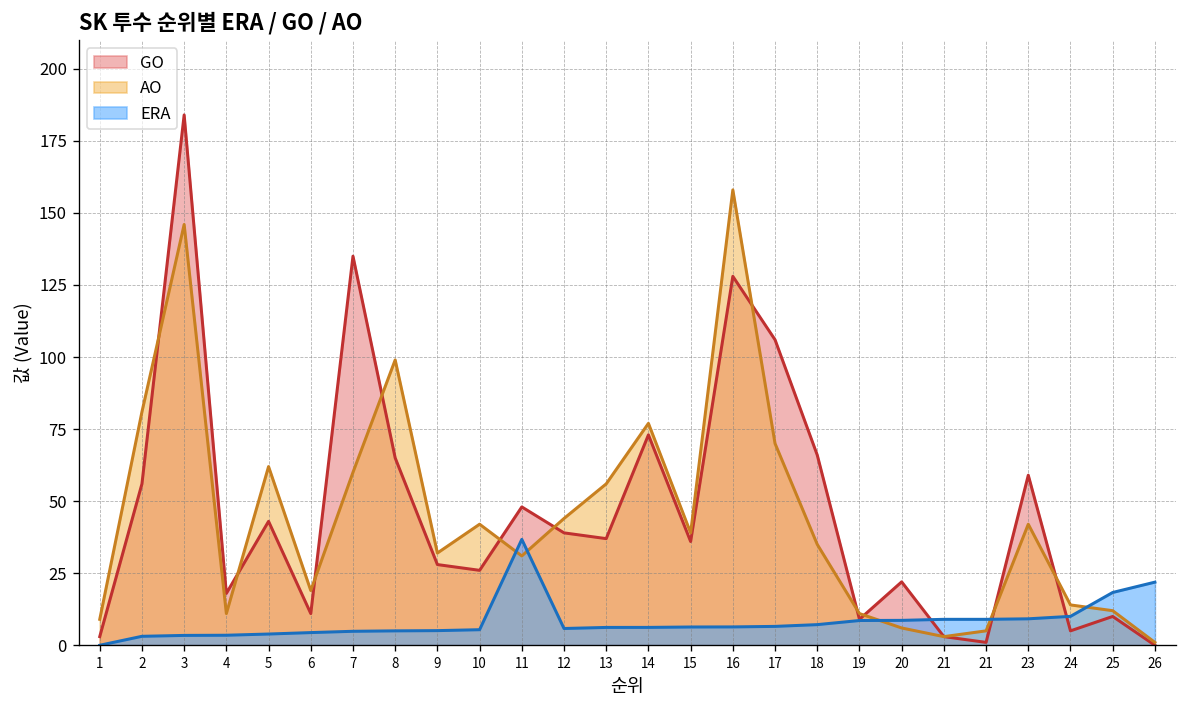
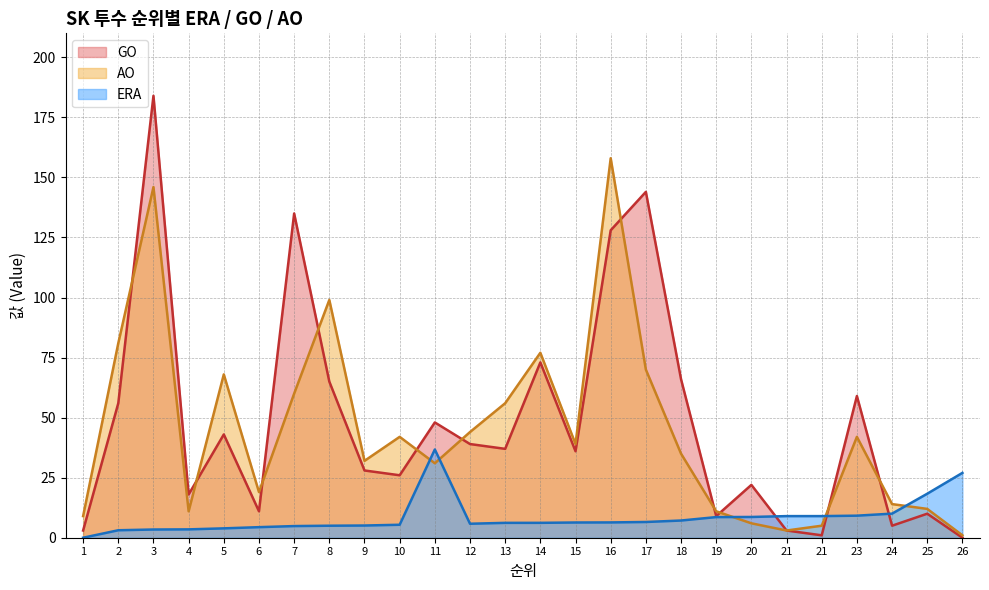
AO, 5: 62 -> 68
GO, 17: 106 -> 144
ERA, 26: 22 -> 27
